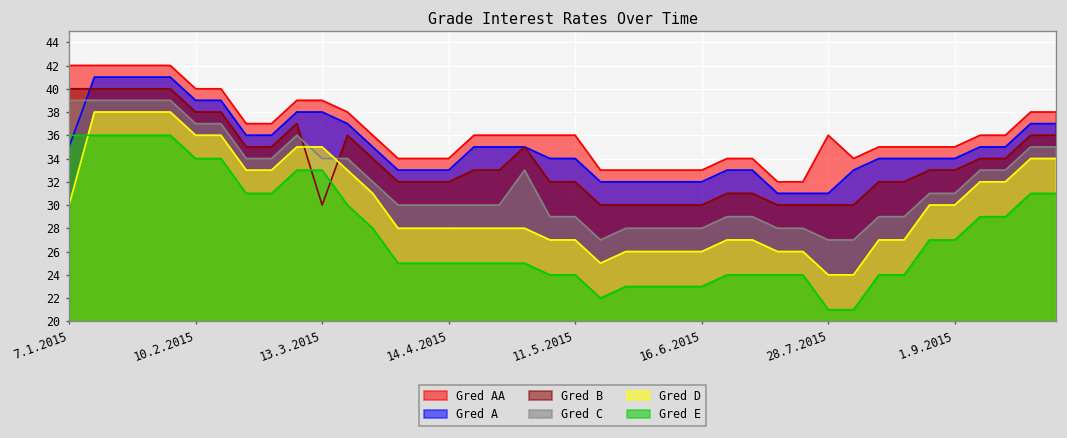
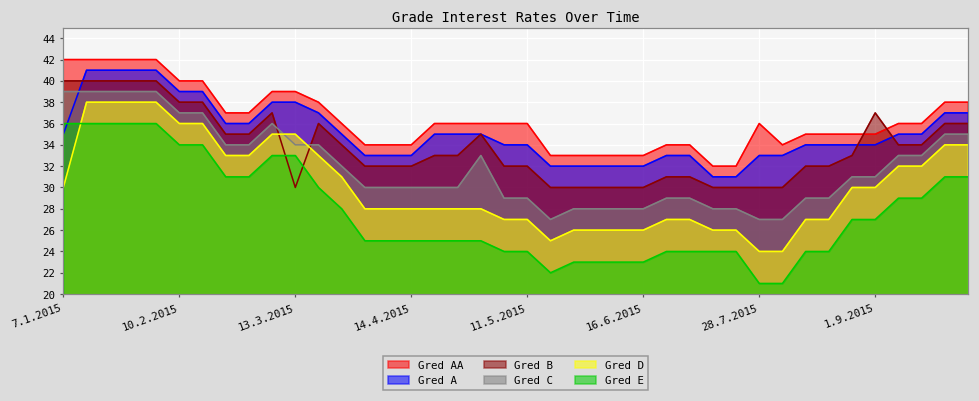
Gred A, 28.7.2015: 31 -> 33
Gred B, 1.9.2015: 33 -> 37
